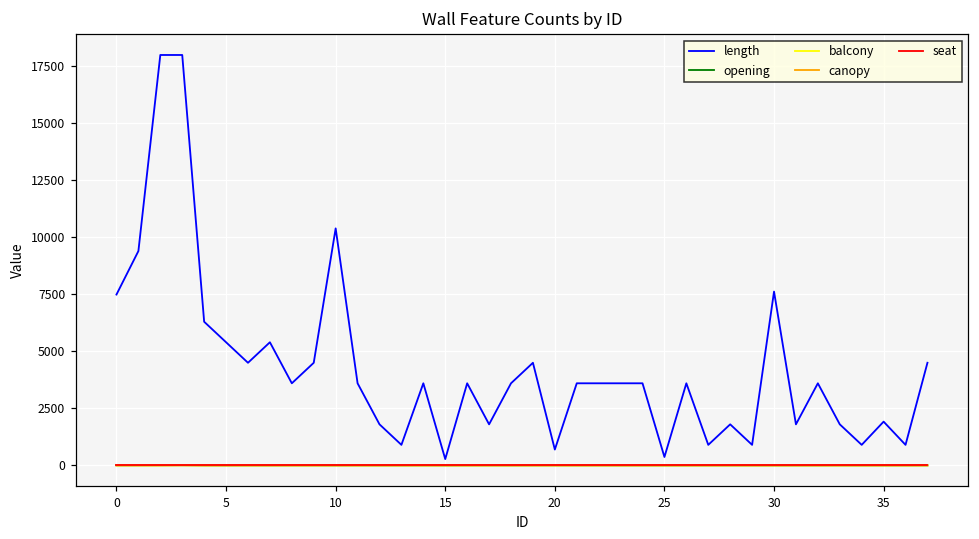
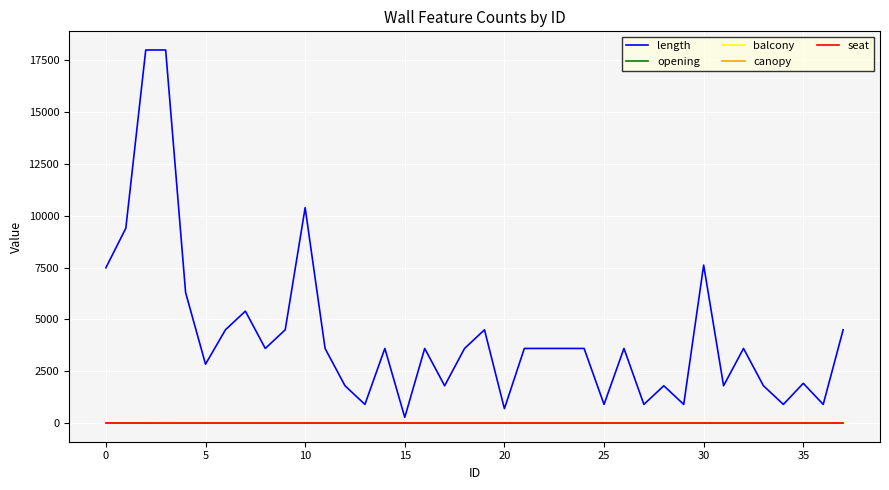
length, 5: 5400 -> 2800
length, 25: 400 -> 900
